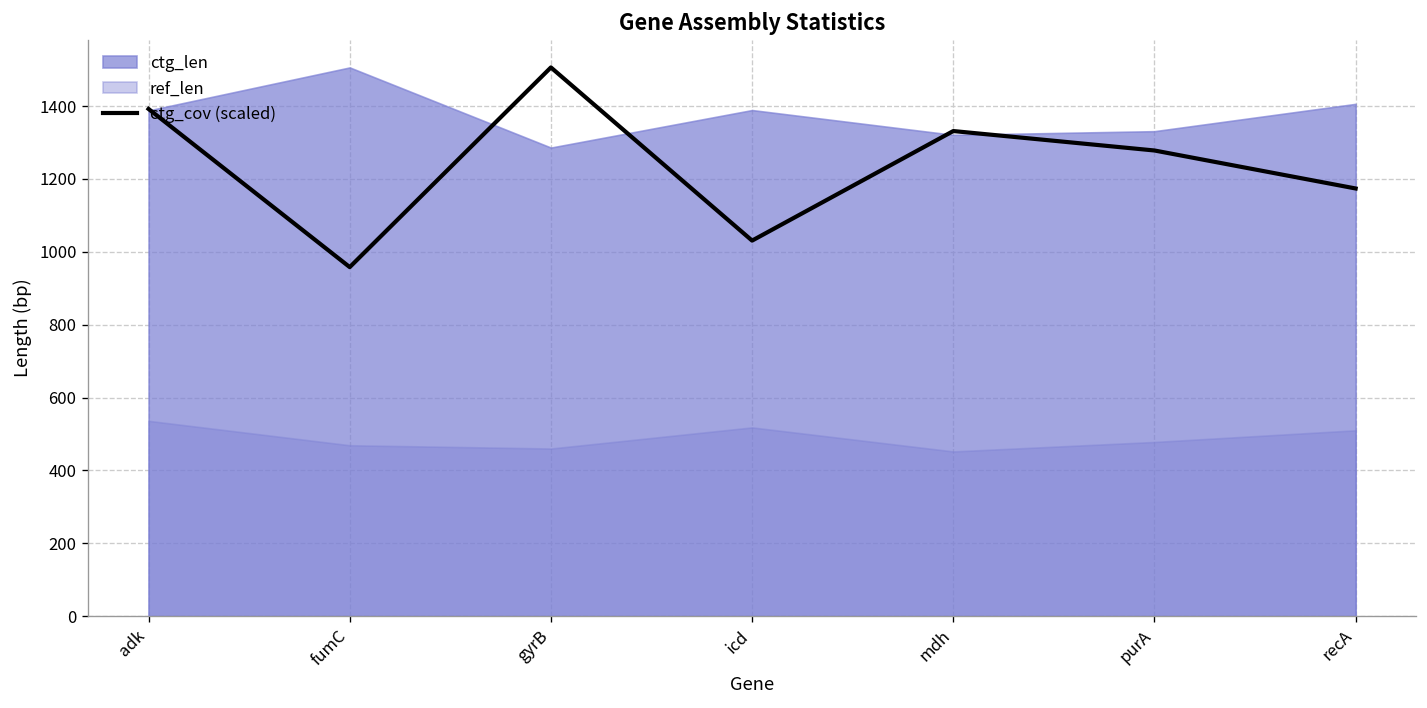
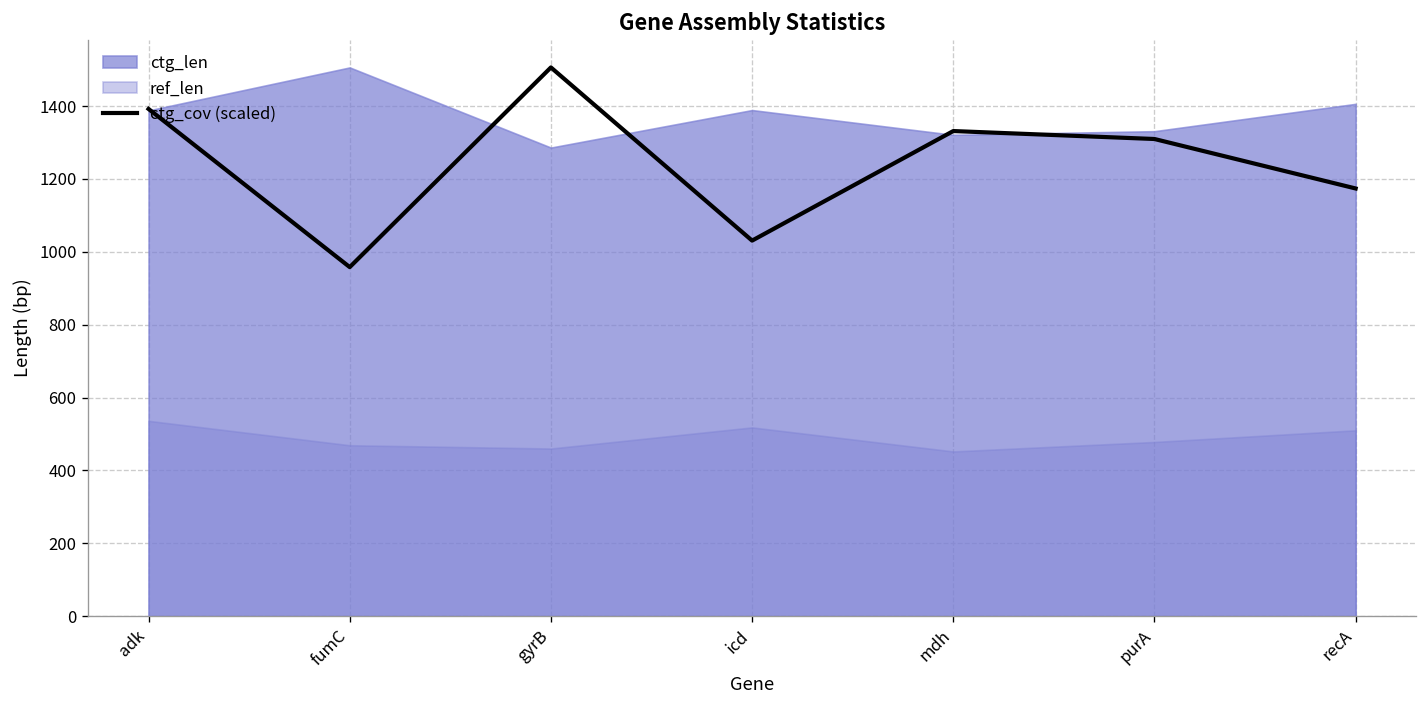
ctg_cov (scaled), purA: 1280 -> 1310
